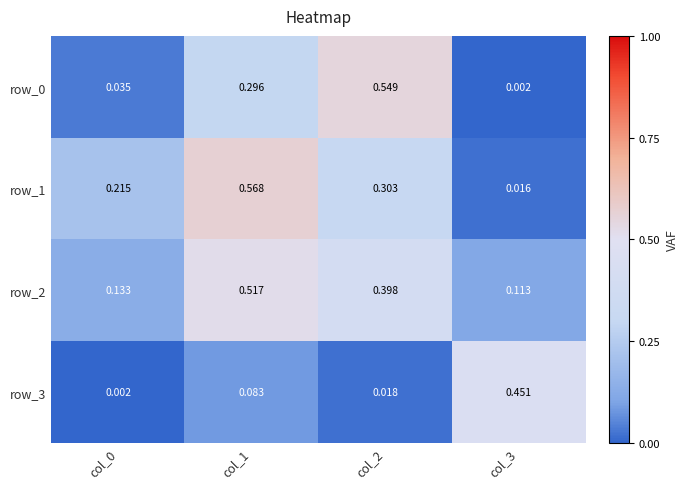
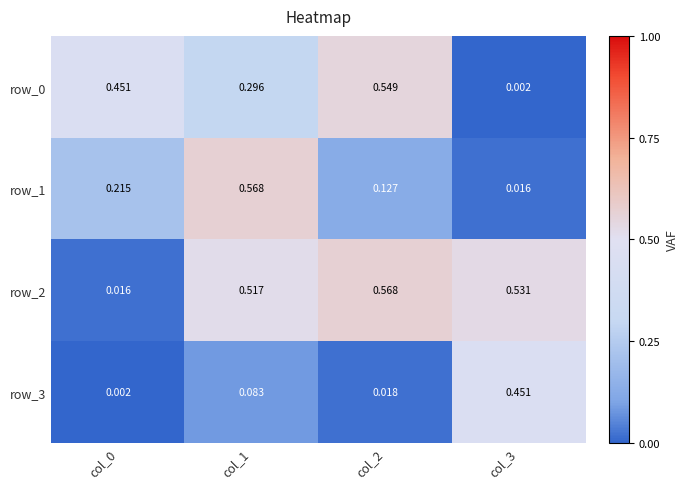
row_0, col_0: 0.035 -> 0.451
row_1, col_2: 0.303 -> 0.127
row_2, col_0: 0.133 -> 0.016
row_2, col_2: 0.398 -> 0.568
row_2, col_3: 0.113 -> 0.531
